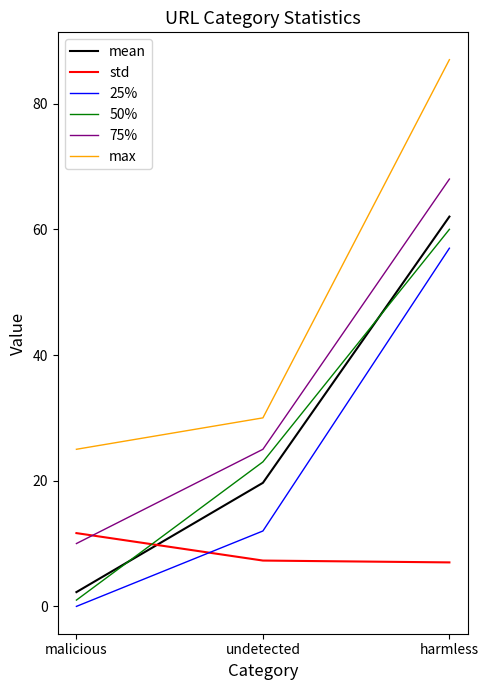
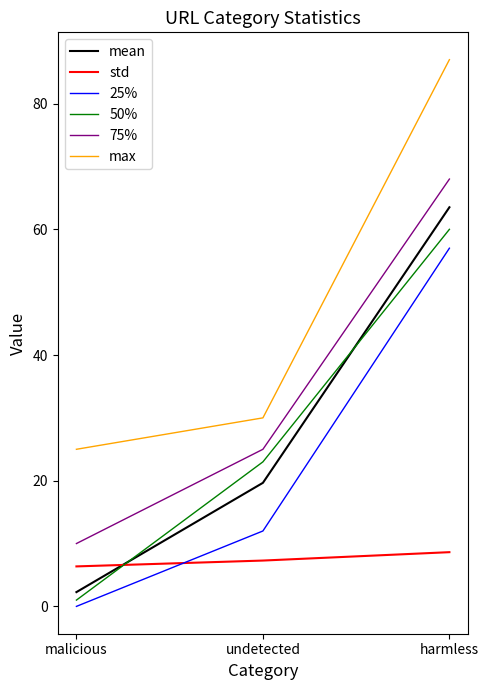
std, malicious: 12 -> 6
mean, harmless: 62 -> 64
std, harmless: 7 -> 9
